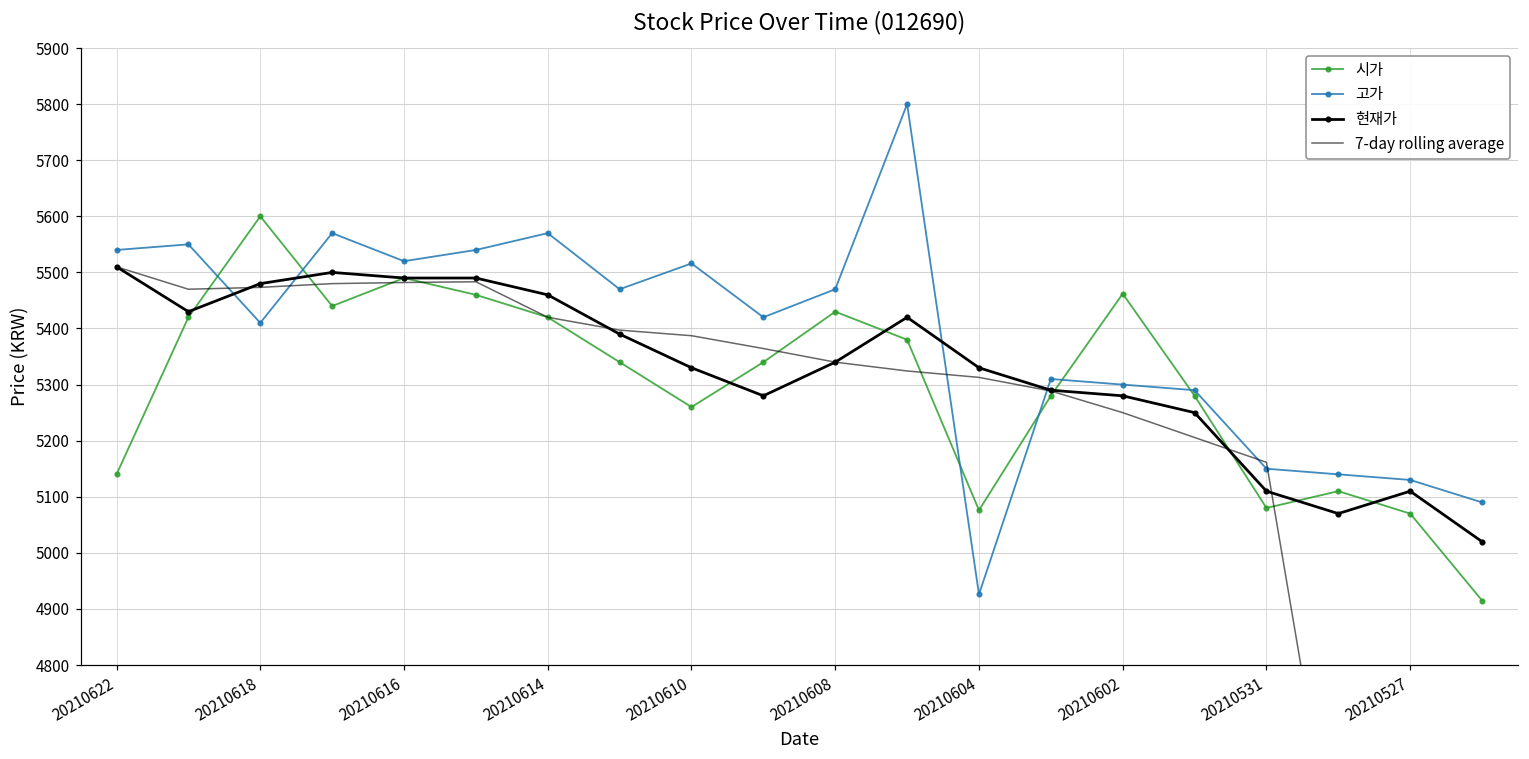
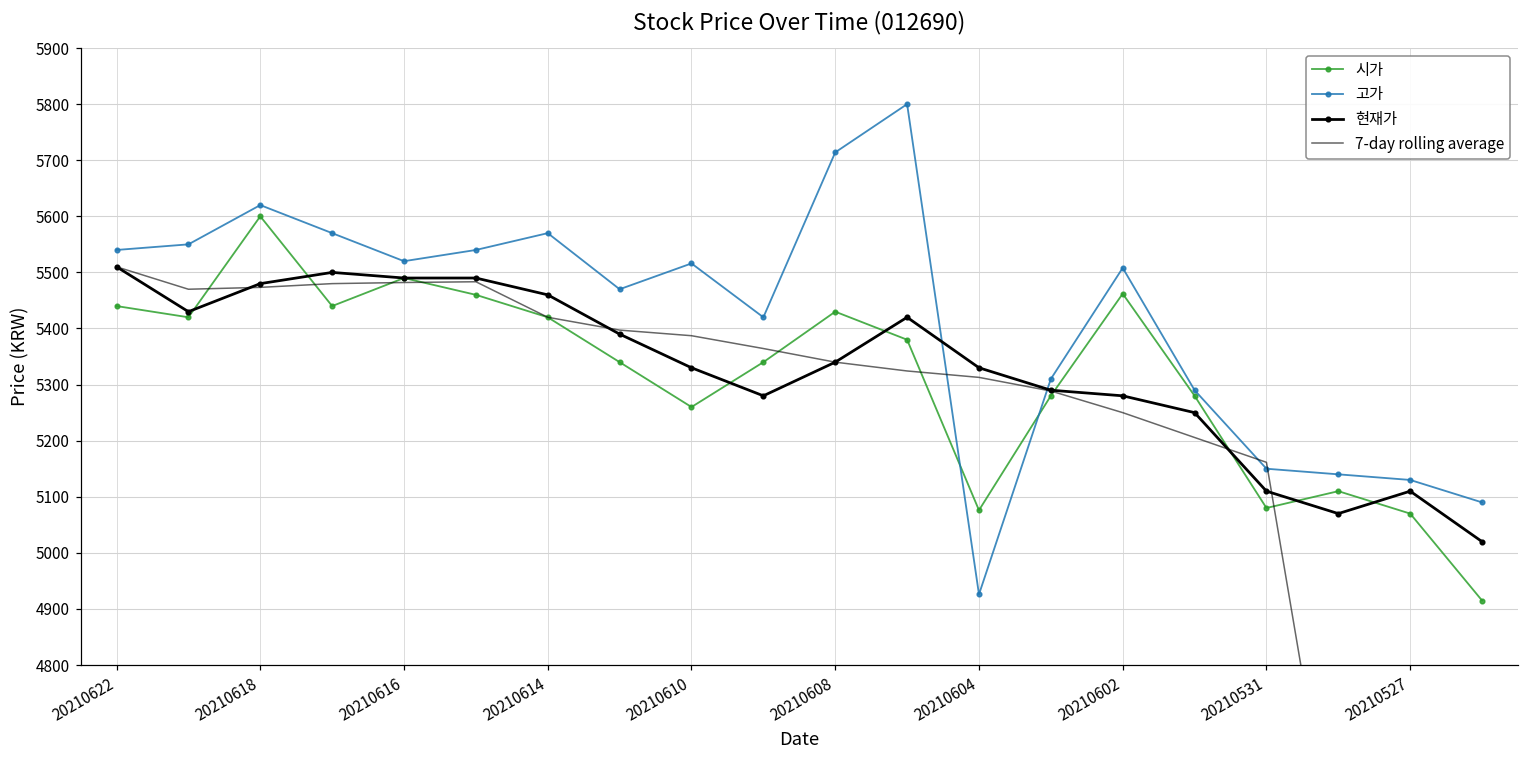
시가, 20210622: 5140 -> 5440
고가, 20210618: 5410 -> 5620
고가, 20210608: 5470 -> 5710
고가, 20210602: 5300 -> 5510
